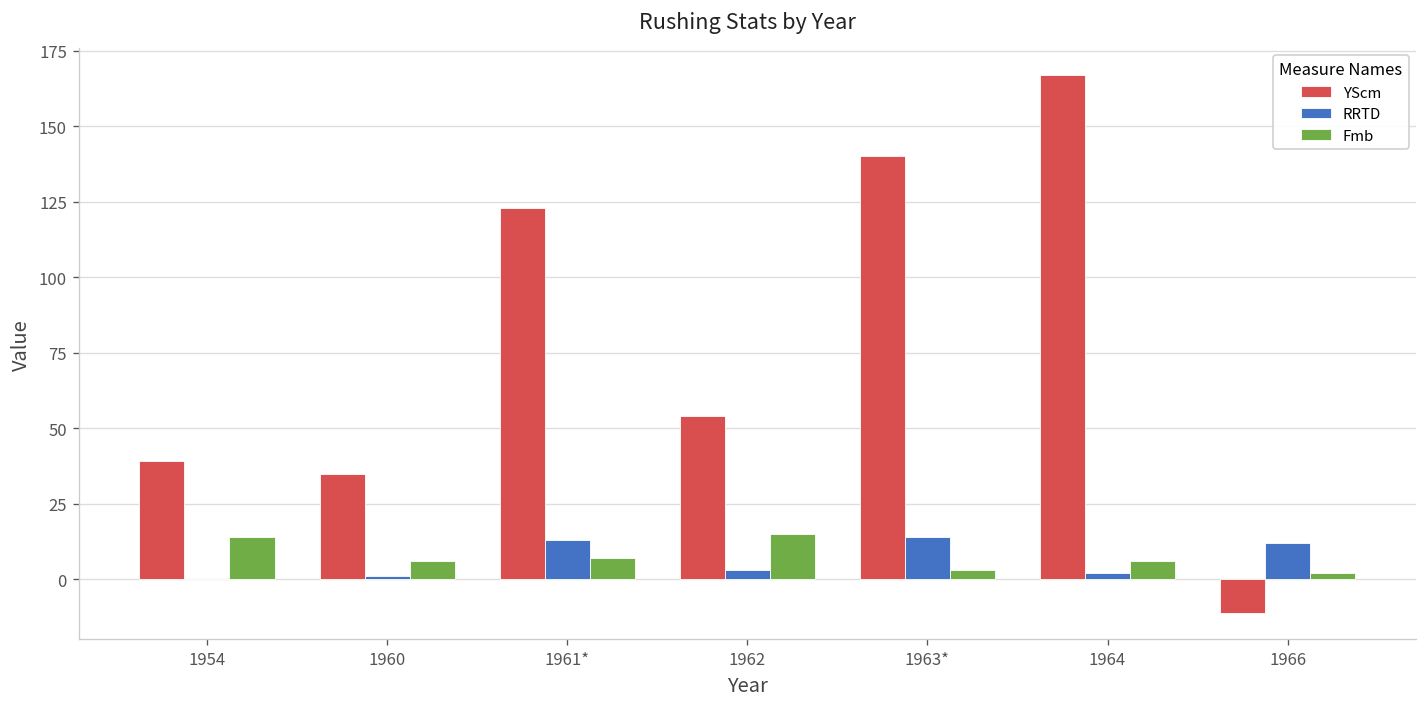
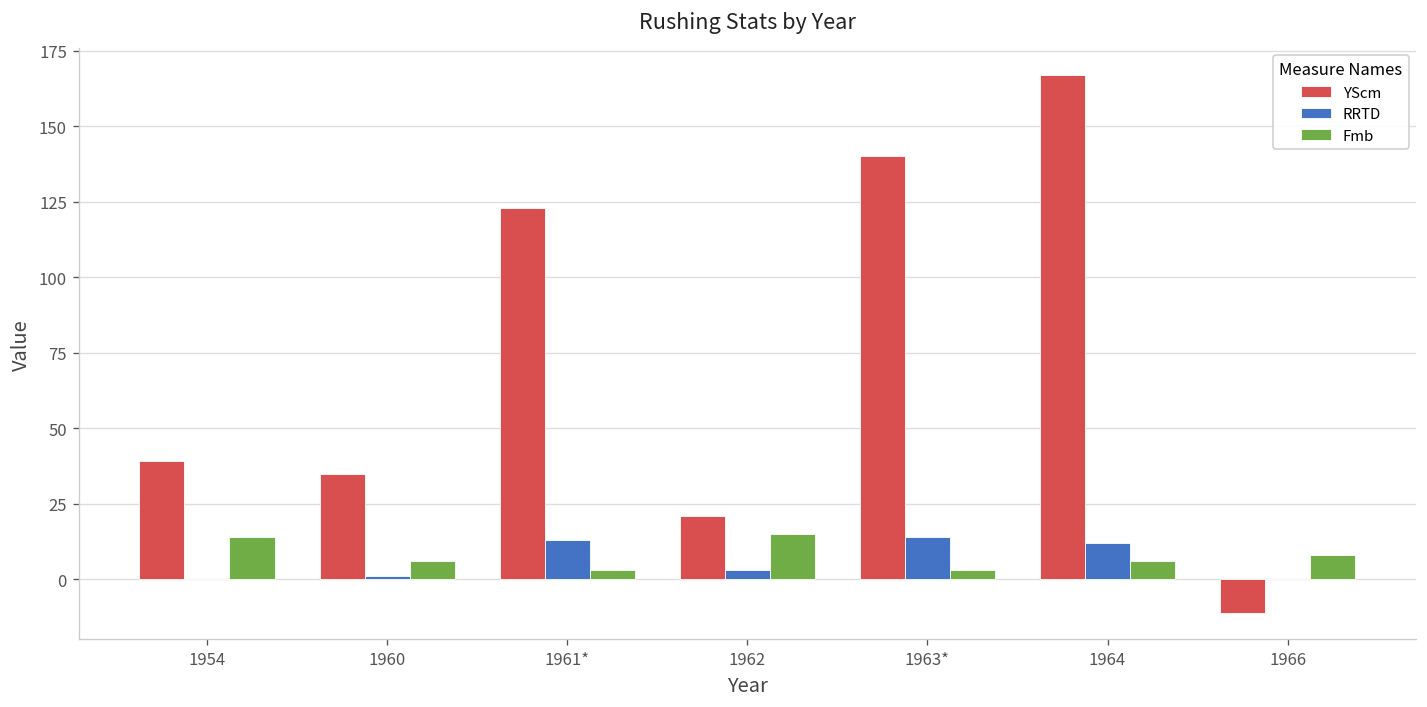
Fmb, 1961*: 7 -> 3
YScm, 1962: 54 -> 21
RRTD, 1964: 2 -> 12
RRTD, 1966: 12 -> 0
Fmb, 1966: 2 -> 8
